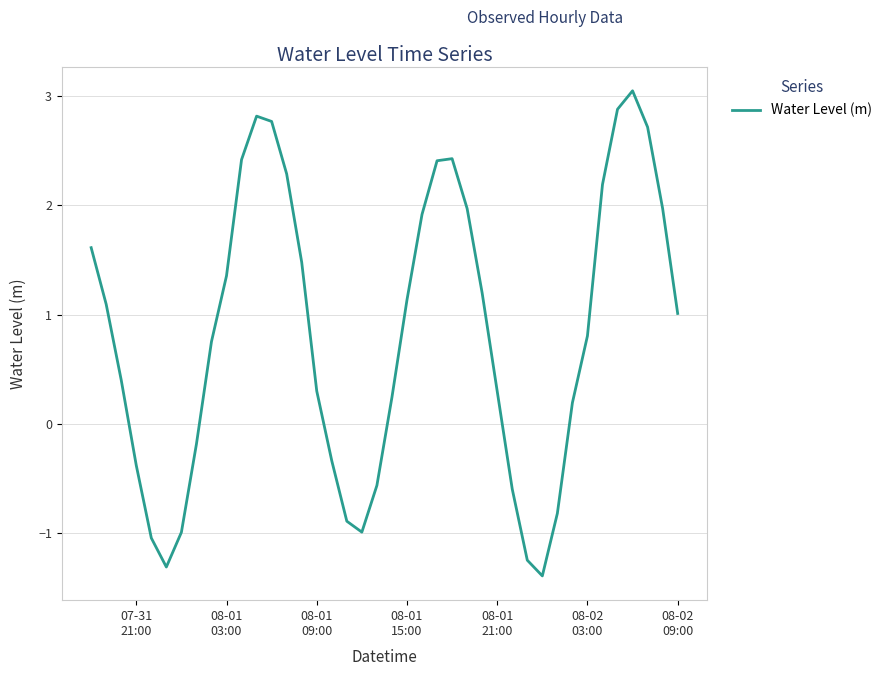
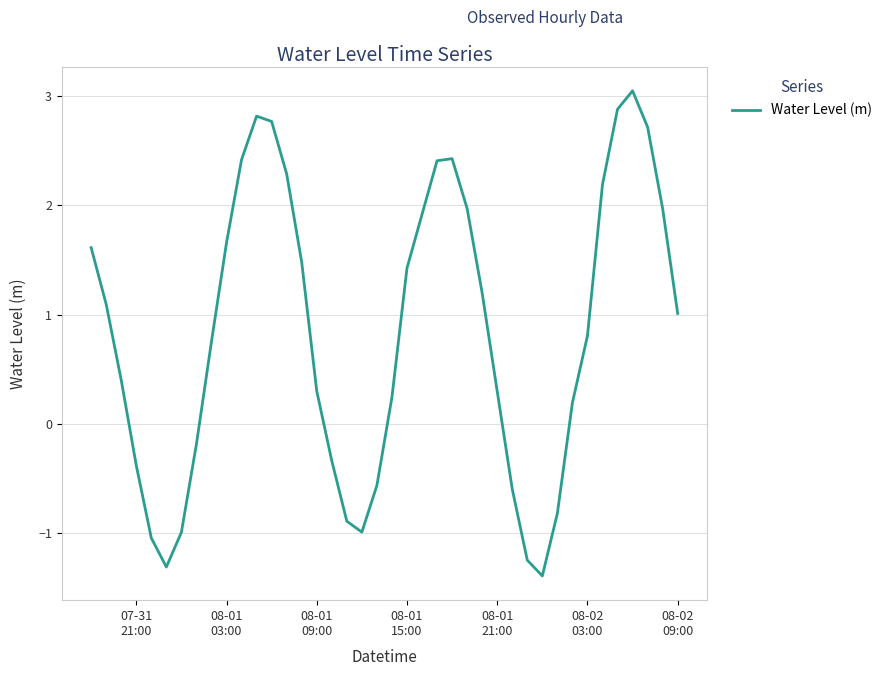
08-01 03:00: 1.35 -> 1.66
08-01 15:00: 1.13 -> 1.42
